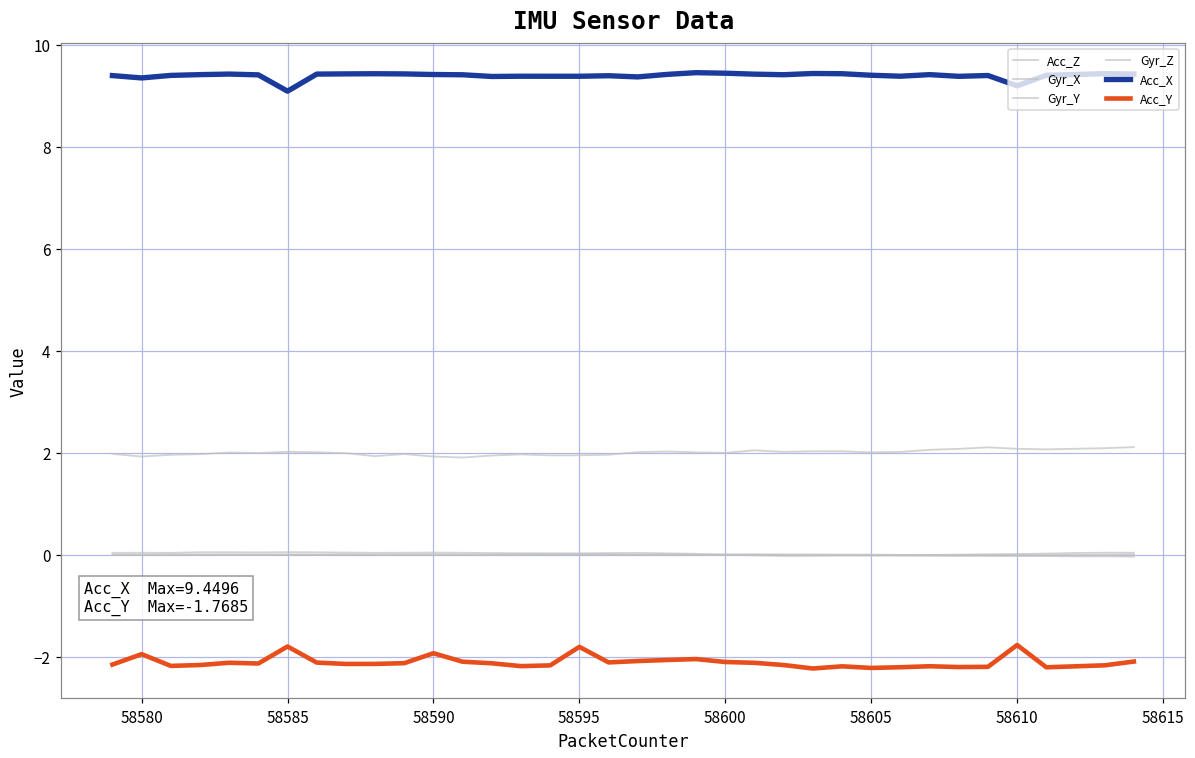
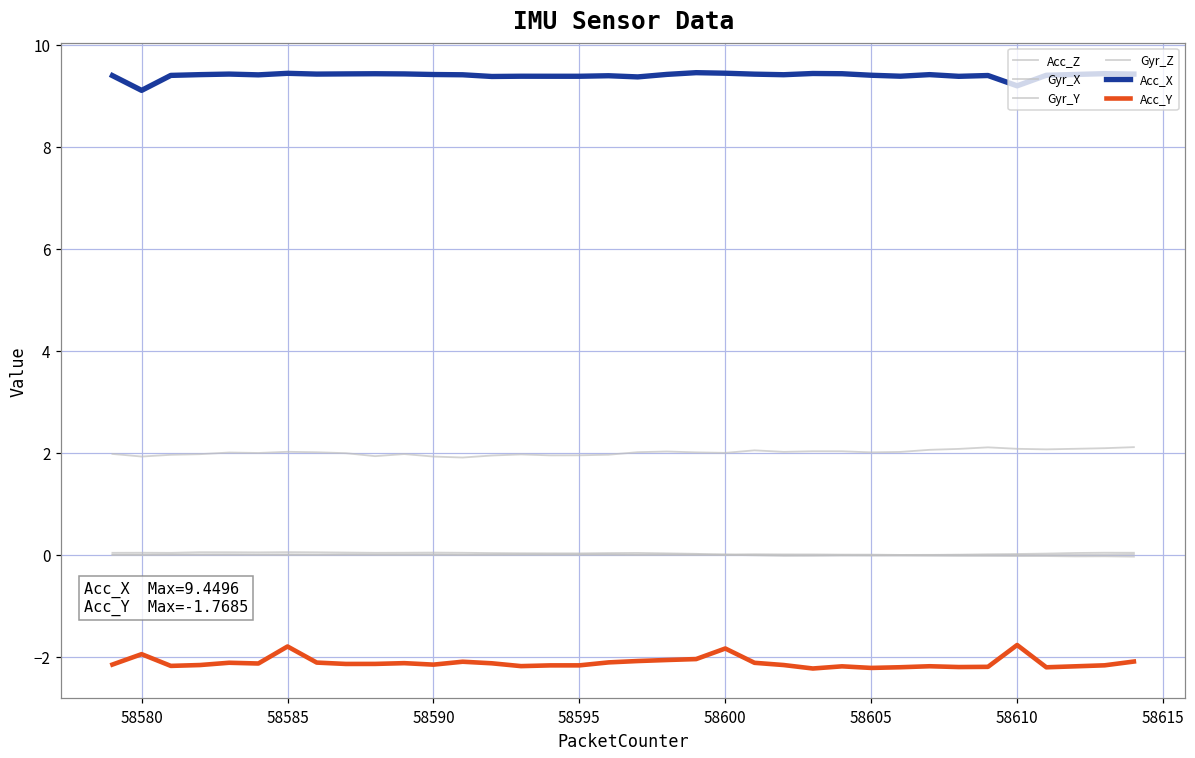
Acc_X, 58580: 9.3 -> 9.1
Acc_X, 58585: 9.1 -> 9.4
Acc_Y, 58590: -1.9 -> -2.2
Acc_Y, 58595: -1.8 -> -2.2
Acc_Y, 58600: -2.1 -> -1.8
